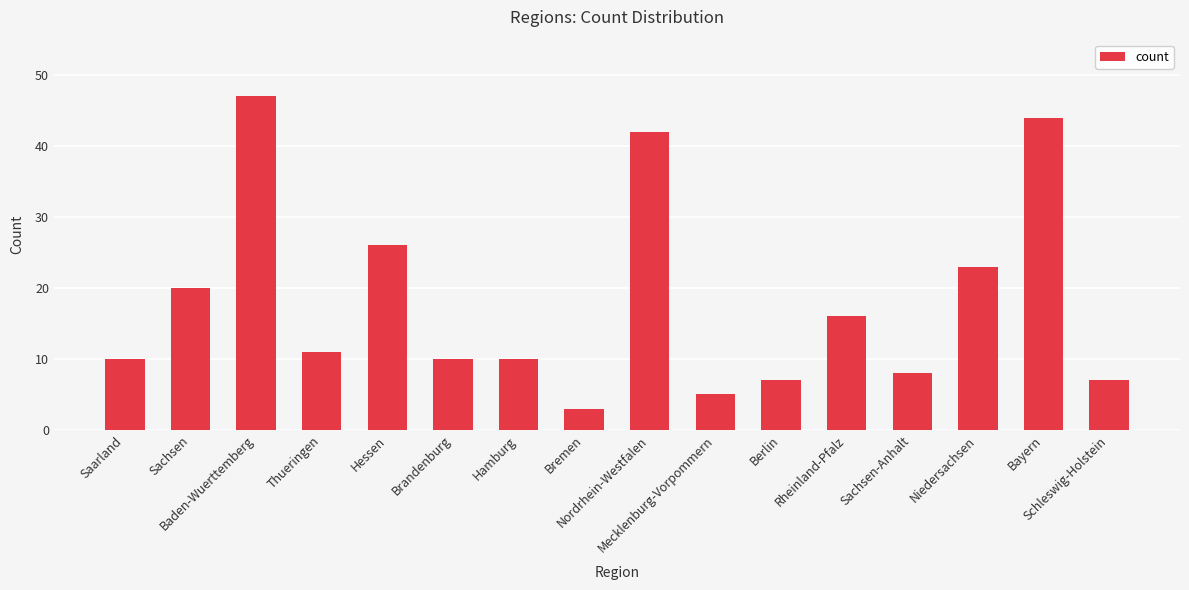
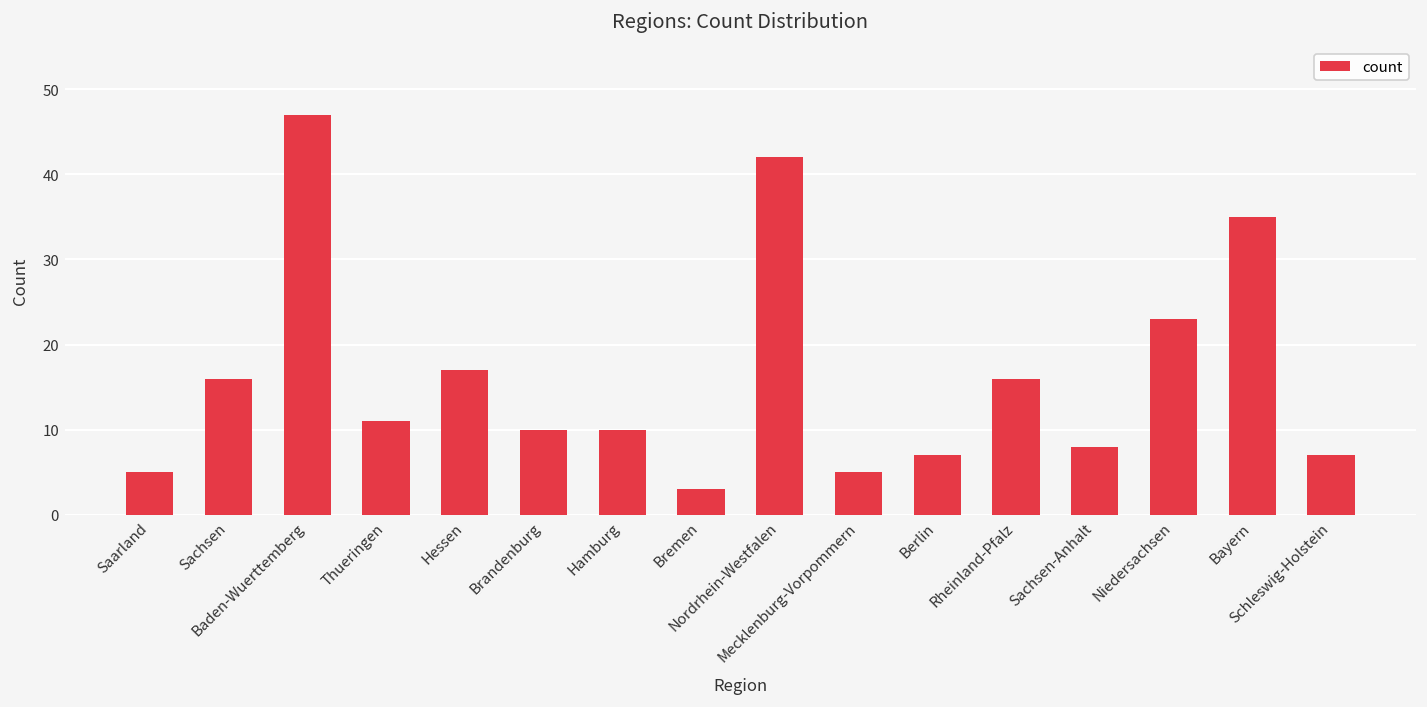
Saarland: 10 -> 5
Sachsen: 20 -> 16
Hessen: 26 -> 17
Bayern: 44 -> 35
